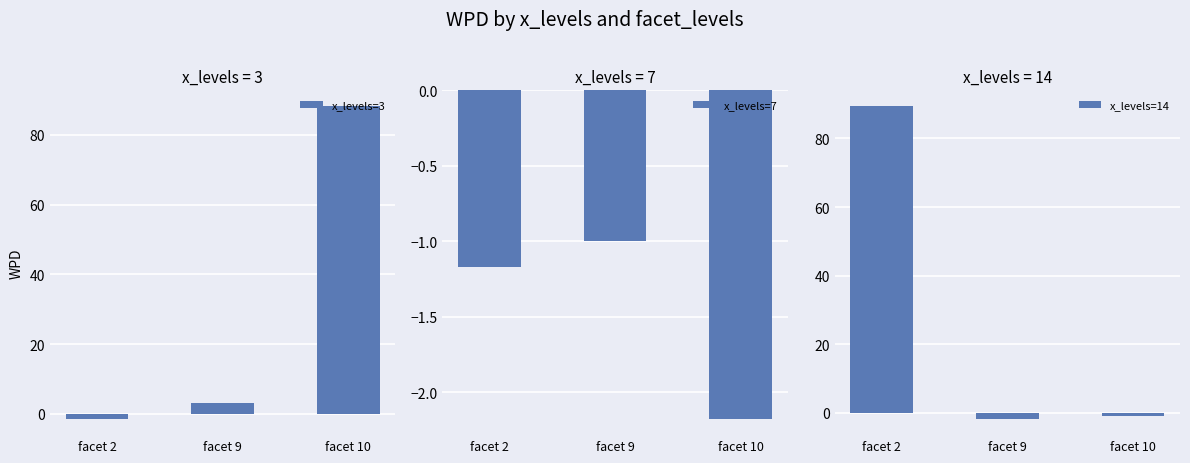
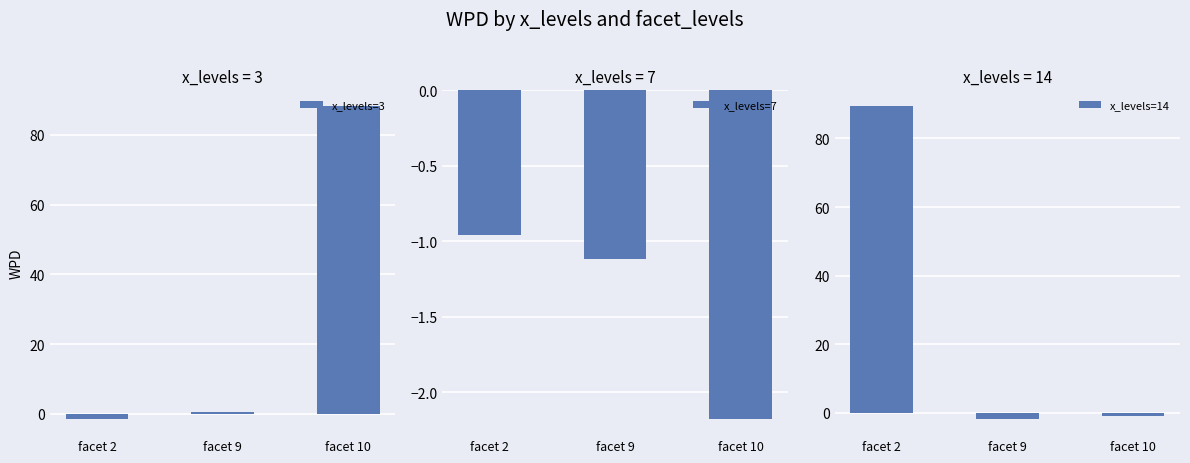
x_levels = 3, facet 9: 3 -> 0
x_levels = 7, facet 2: -1.17 -> -0.96
x_levels = 7, facet 9: -1.00 -> -1.11
